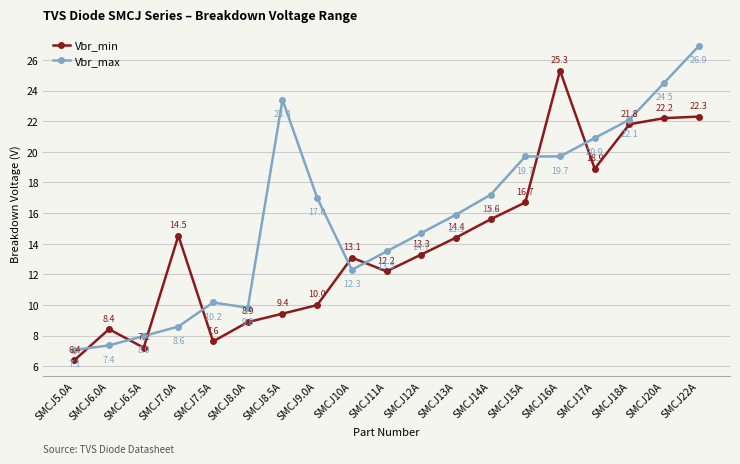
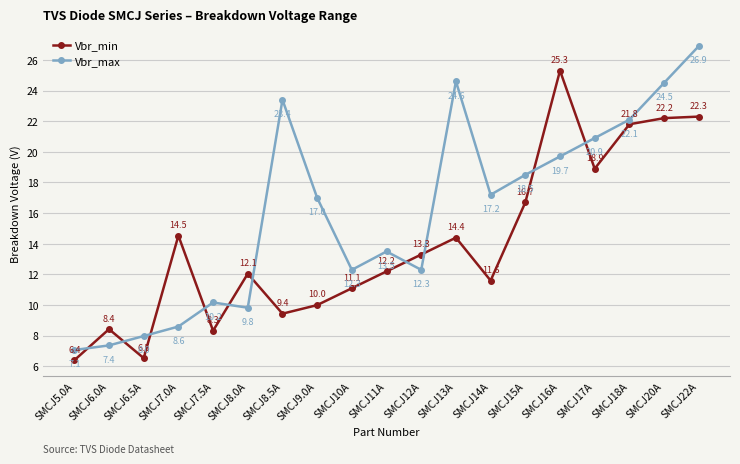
Vbr_min, SMCJ6.5A: 7.2 -> 6.5
Vbr_min, SMCJ7.5A: 7.6 -> 8.3
Vbr_min, SMCJ8.0A: 8.9 -> 12.1
Vbr_min, SMCJ10A: 13.1 -> 11.1
Vbr_max, SMCJ12A: 14.7 -> 12.3
Vbr_max, SMCJ13A: 15.9 -> 24.6
Vbr_min, SMCJ14A: 15.6 -> 11.6
Vbr_max, SMCJ15A: 19.7 -> 18.5
